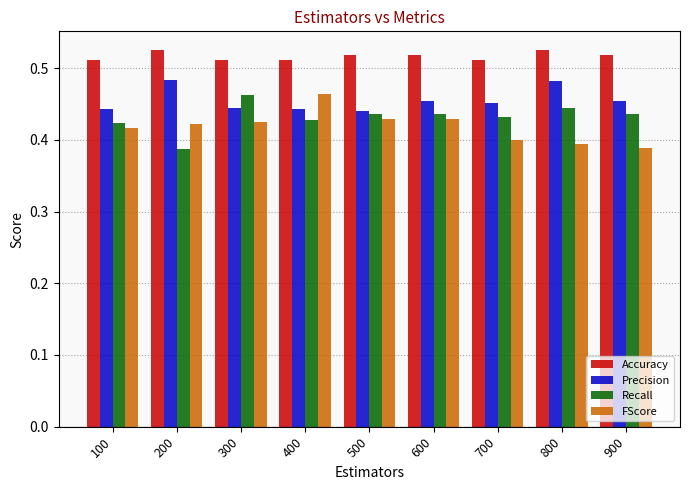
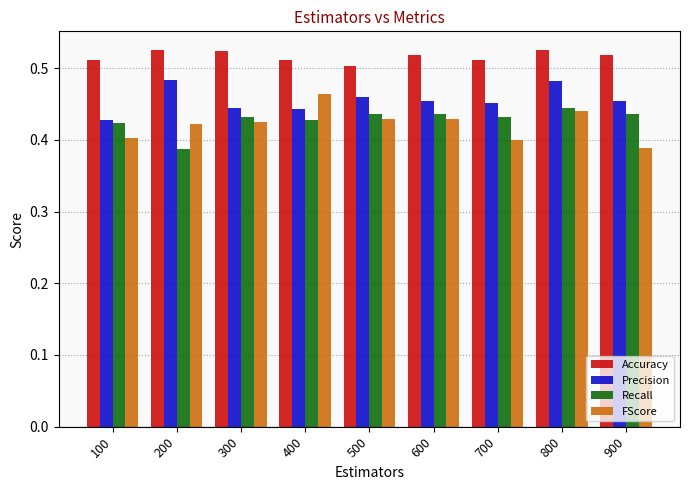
Precision, 100: 0.44 -> 0.43
FScore, 100: 0.42 -> 0.40
Accuracy, 300: 0.51 -> 0.52
Recall, 300: 0.46 -> 0.43
Accuracy, 500: 0.52 -> 0.50
Precision, 500: 0.44 -> 0.46
FScore, 800: 0.39 -> 0.44
